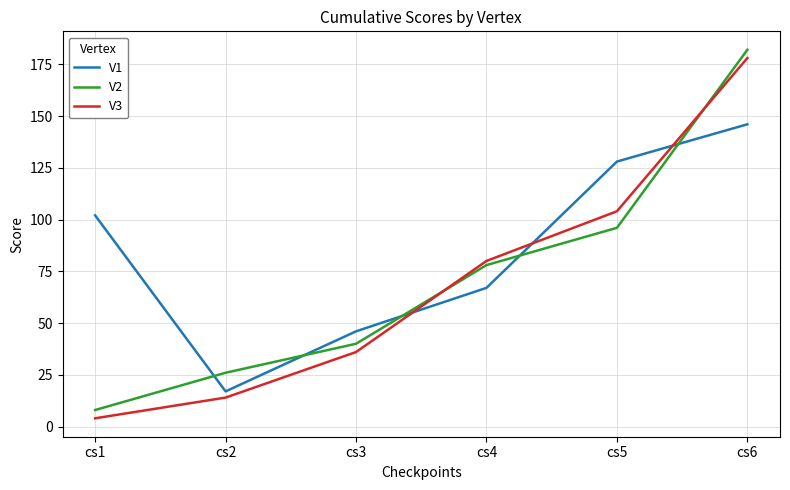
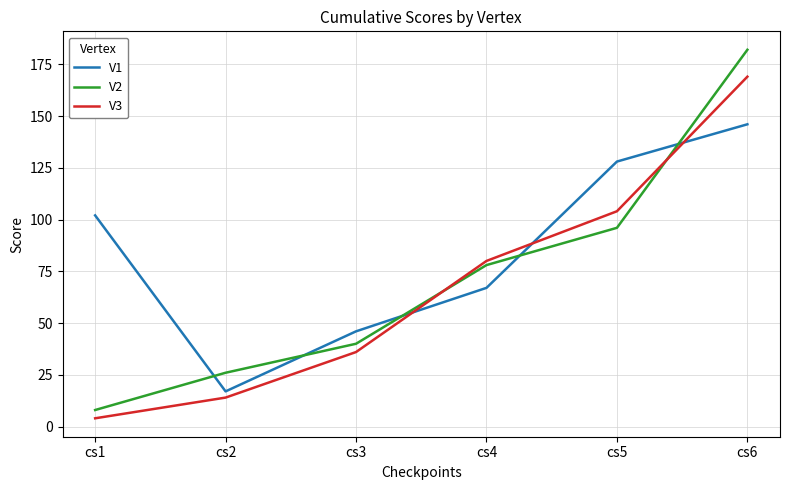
V3, cs6: 178 -> 169
